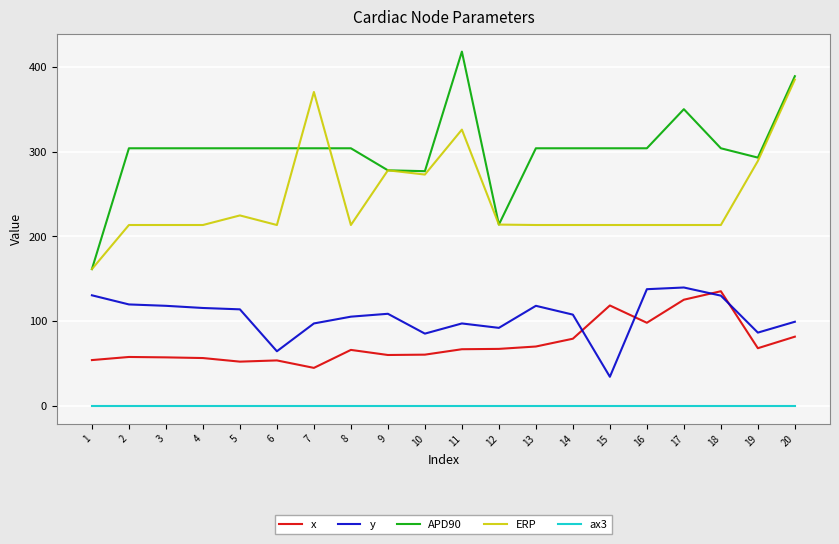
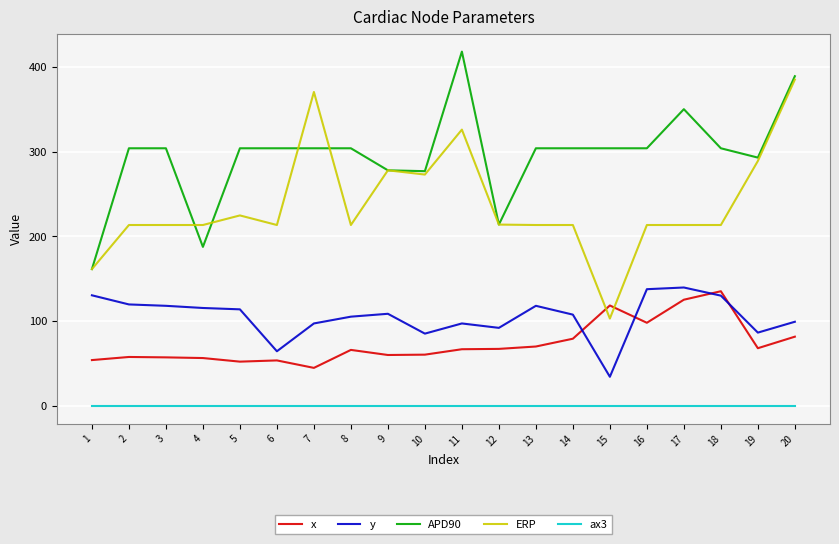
APD90, 4: 300 -> 190
ERP, 15: 210 -> 100
